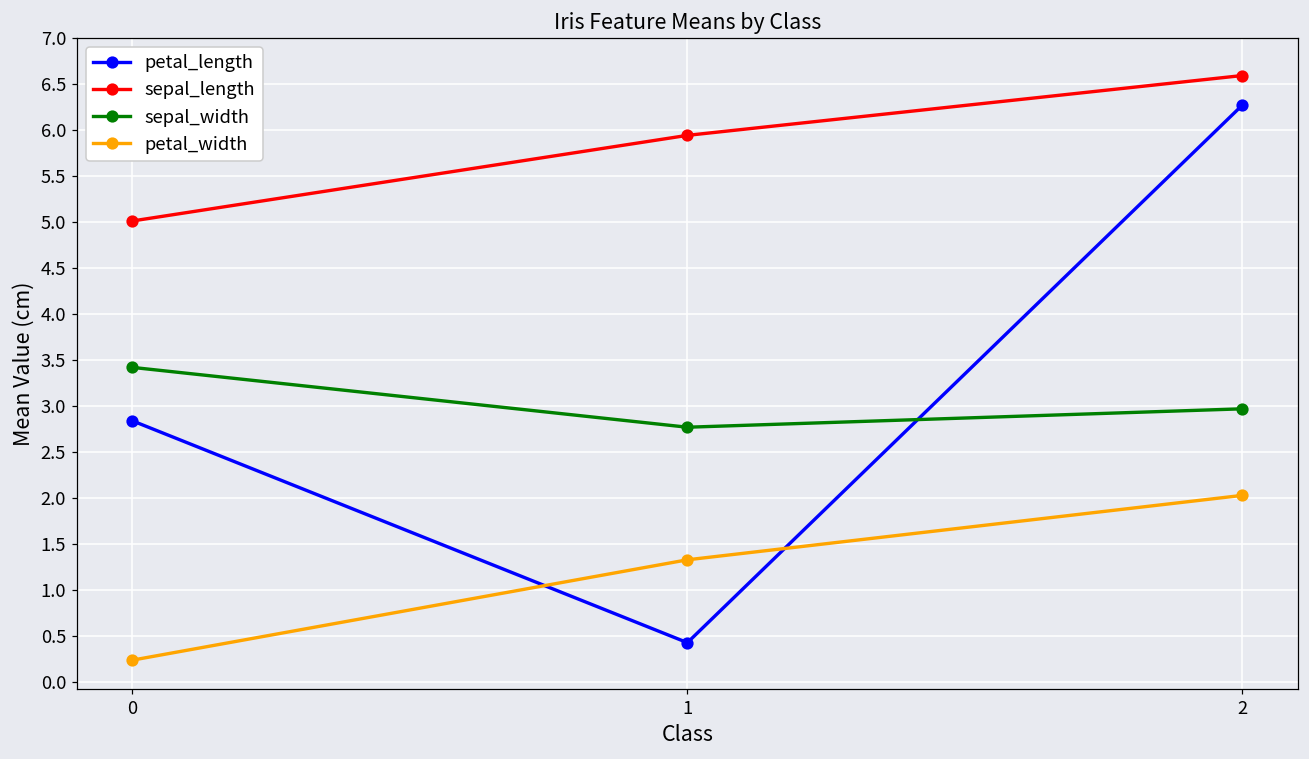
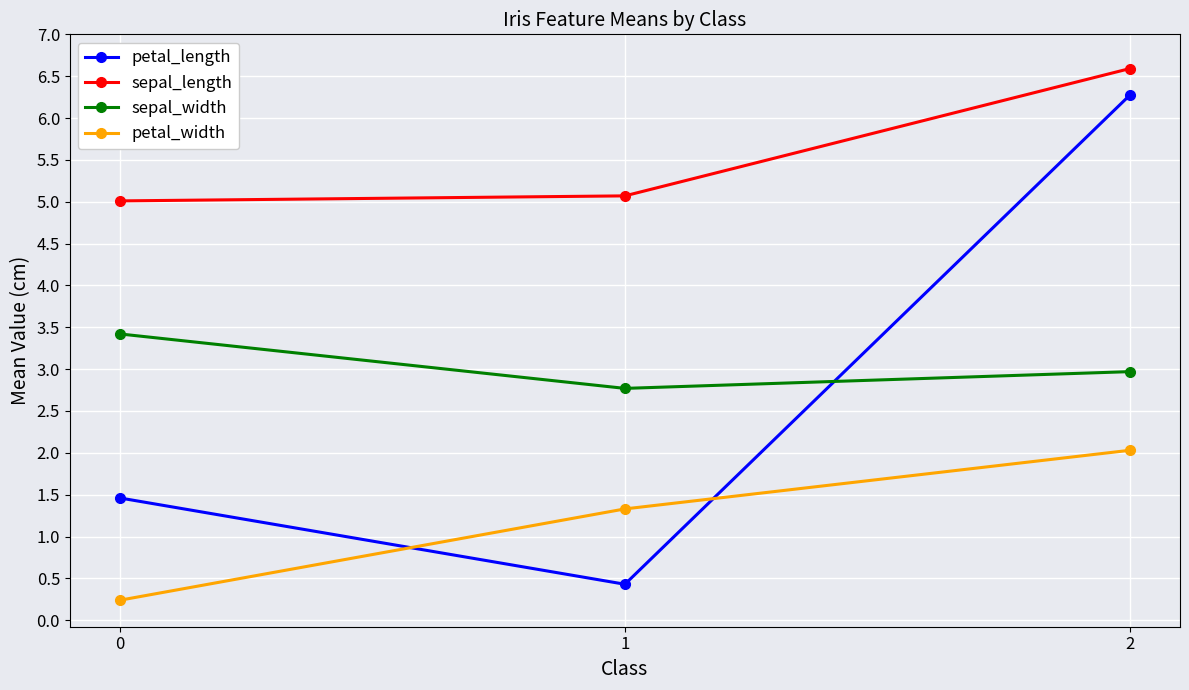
petal_length, 0: 2.8 -> 1.5
sepal_length, 1: 5.9 -> 5.1
